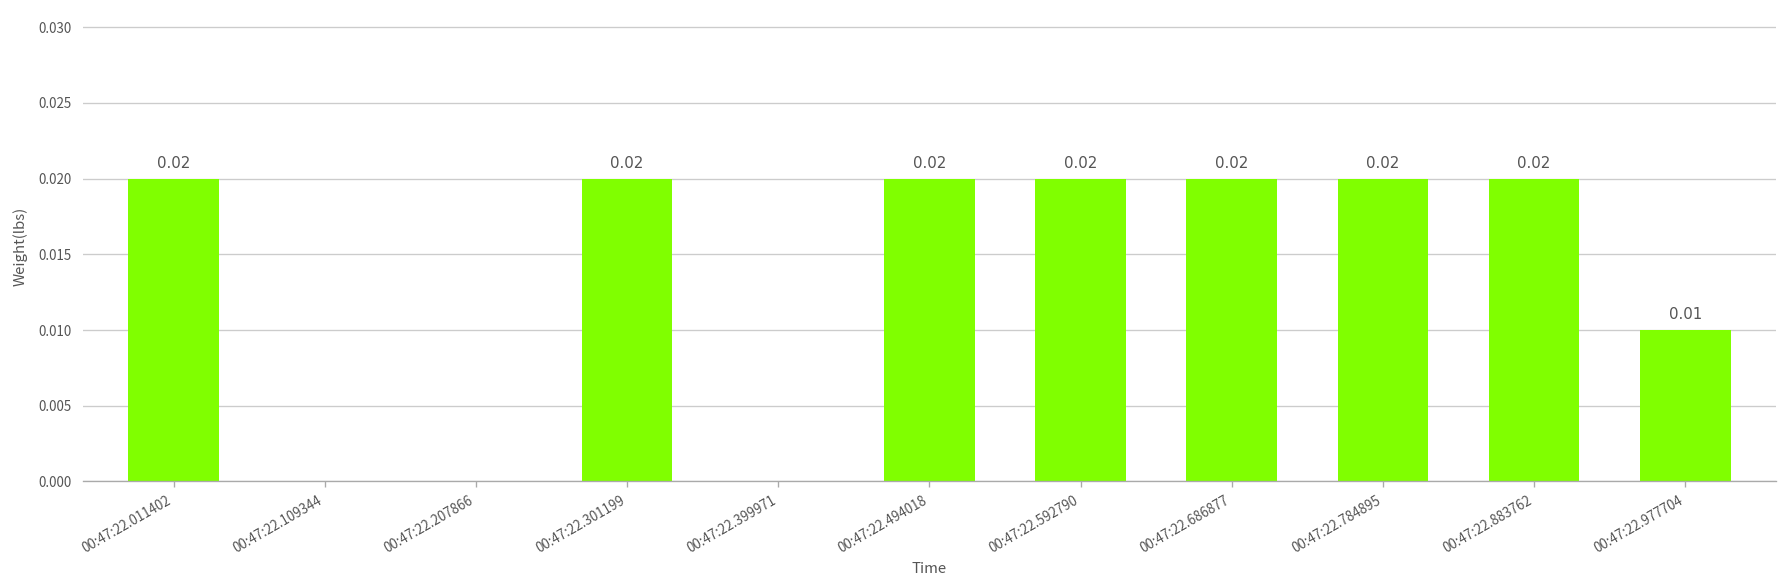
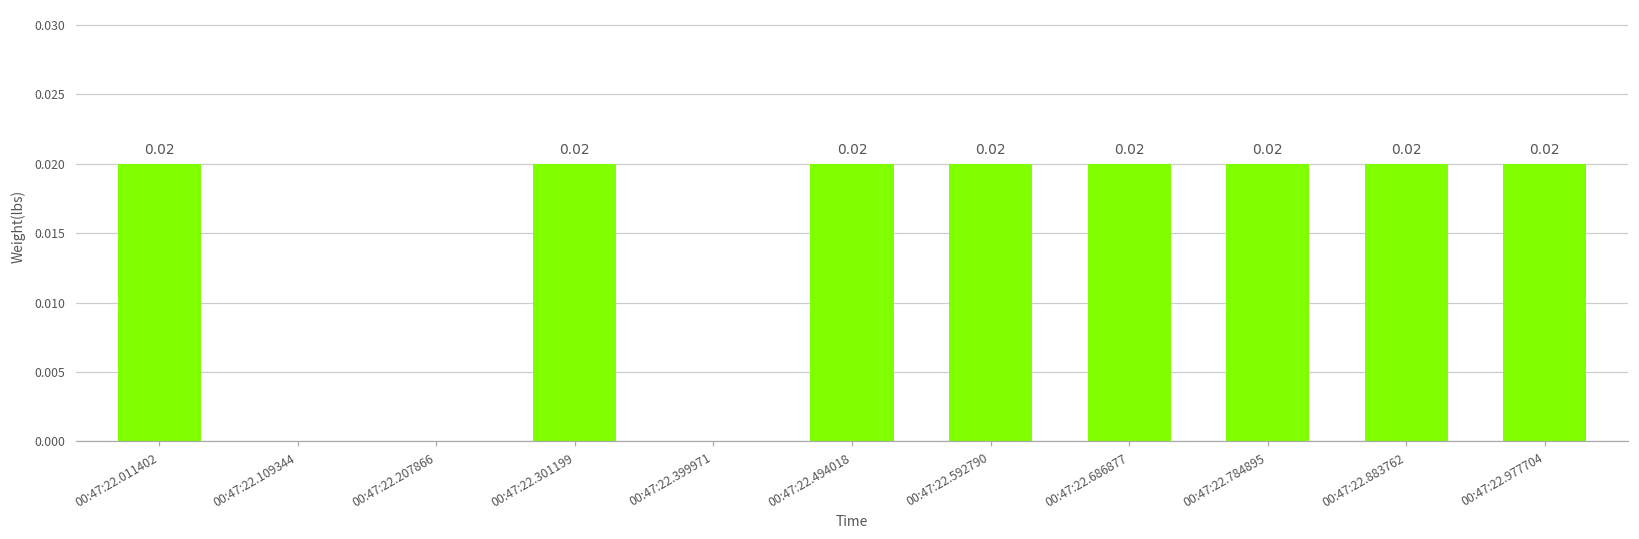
00:47:22.977704: 0.01 -> 0.02
